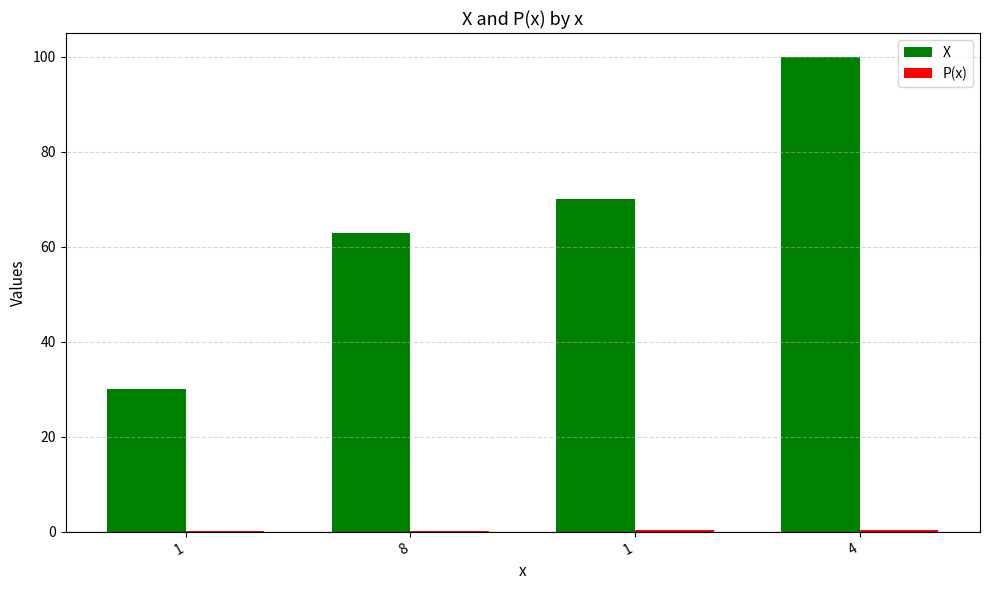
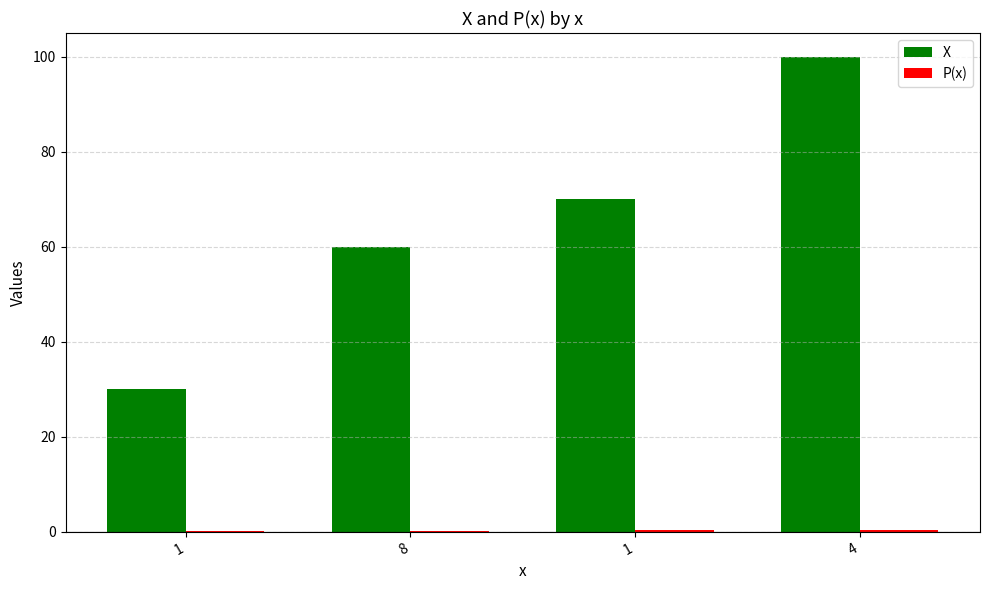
X, 8: 63 -> 60
